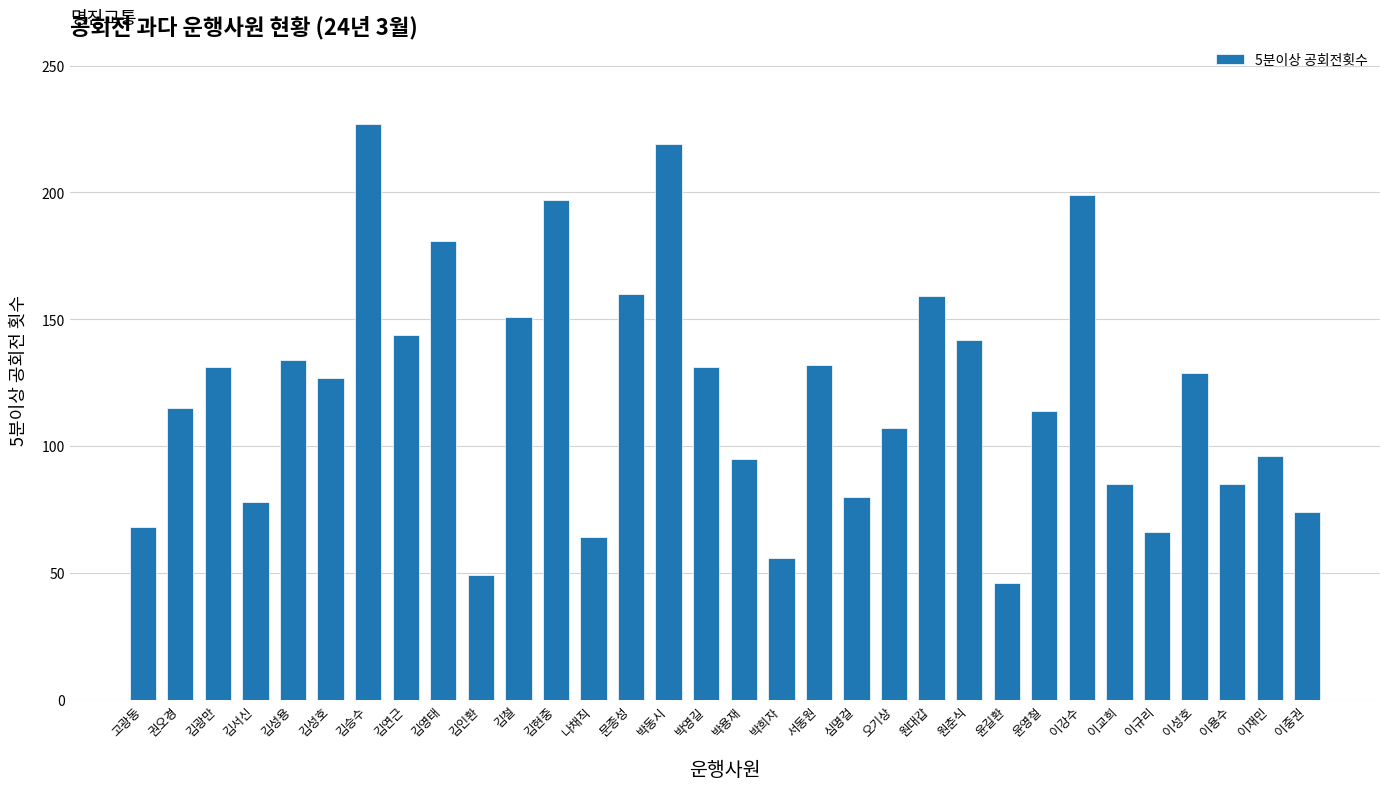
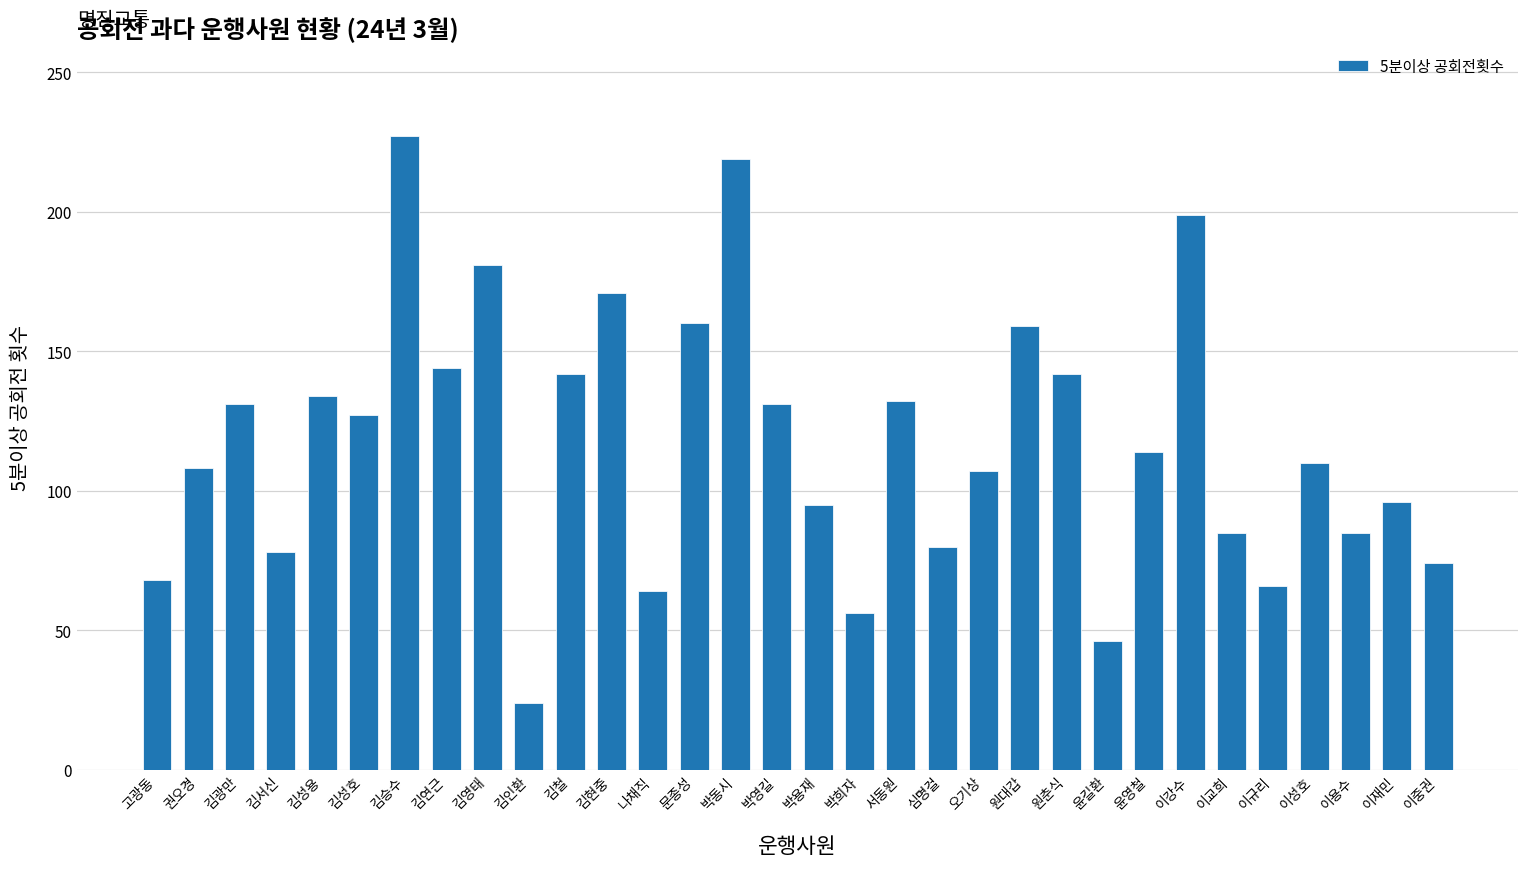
권오경: 115 -> 108
김인환: 49 -> 24
김철: 151 -> 142
김현중: 197 -> 171
이성호: 129 -> 110
